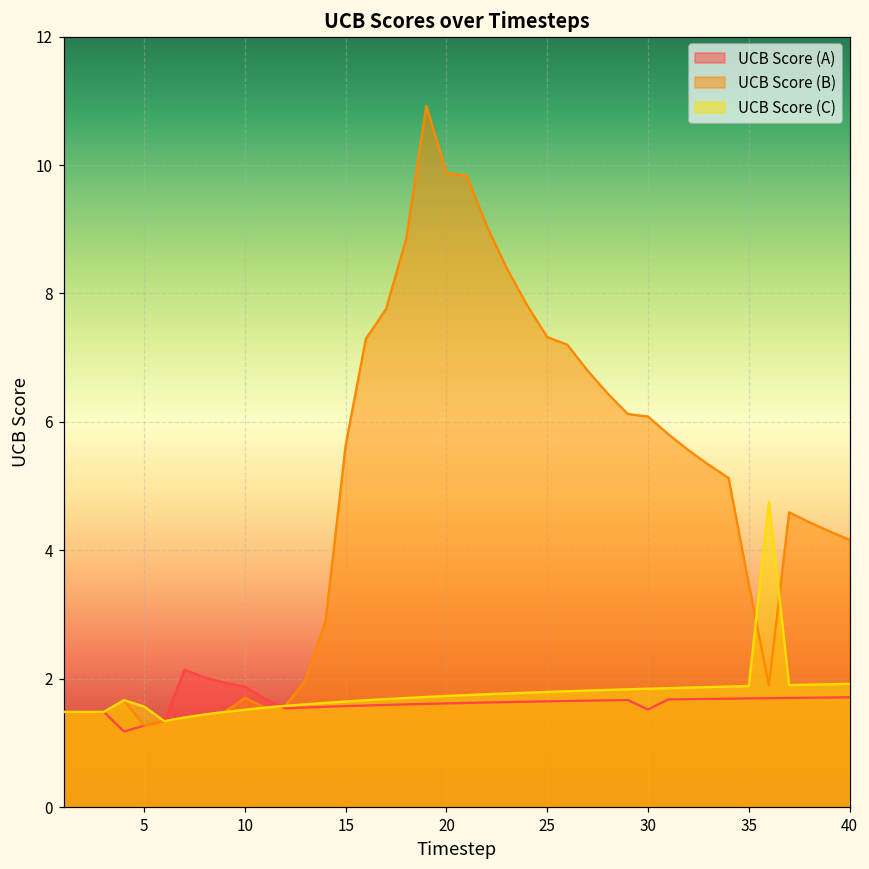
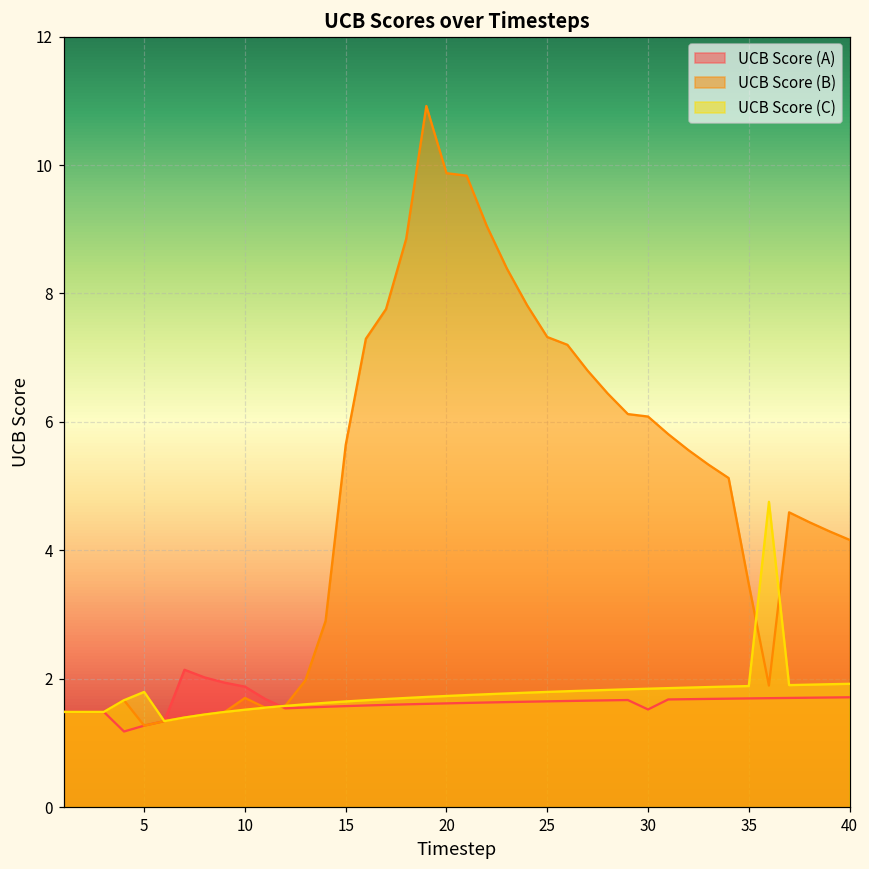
UCB Score (C), 5: 1.6 -> 1.8
